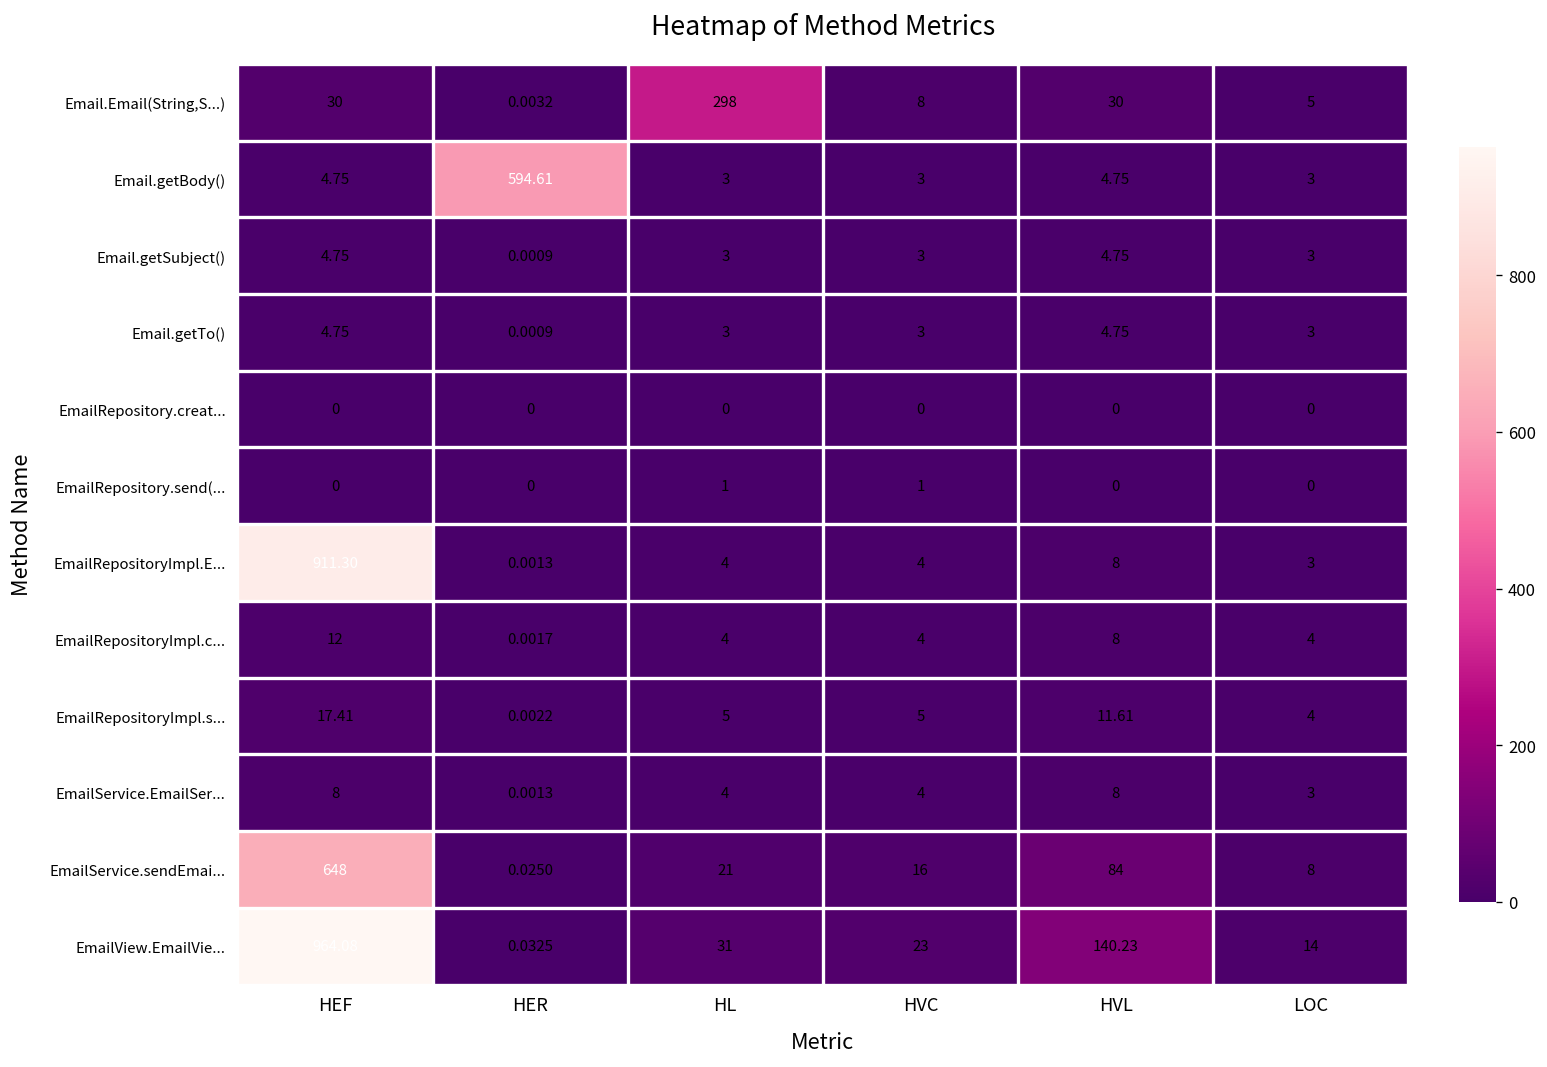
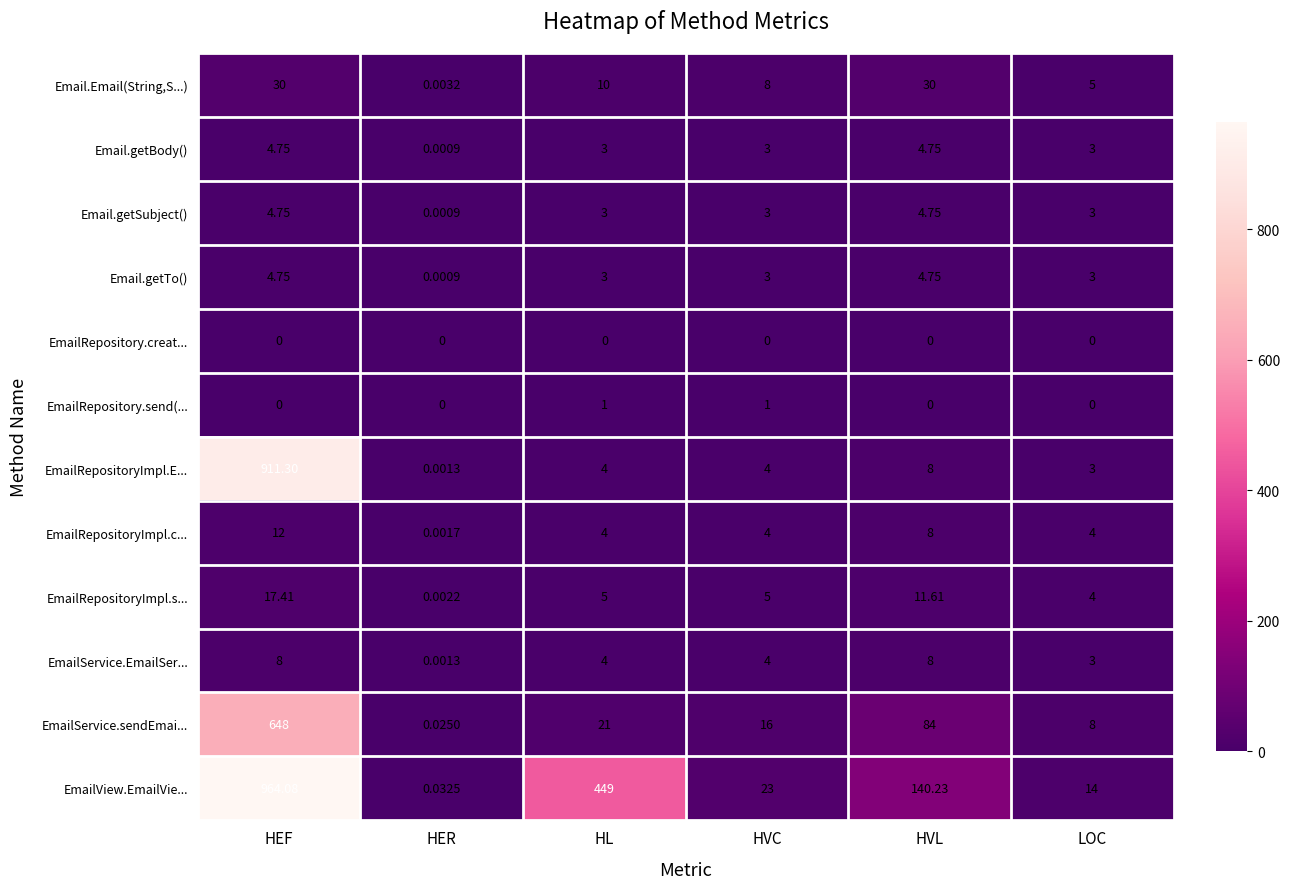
Email.Email(String,S...), HL: 298 -> 10
Email.getBody(), HER: 594.61 -> 0.0009
EmailView.EmailVie..., HL: 31 -> 449
